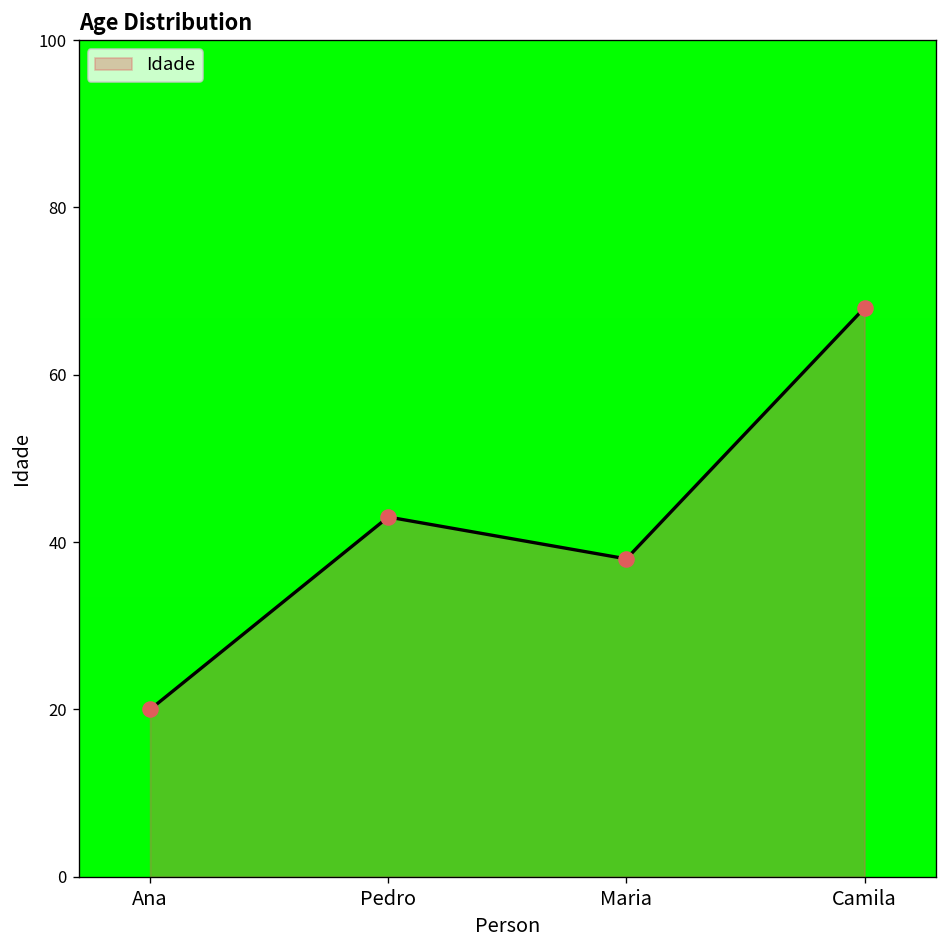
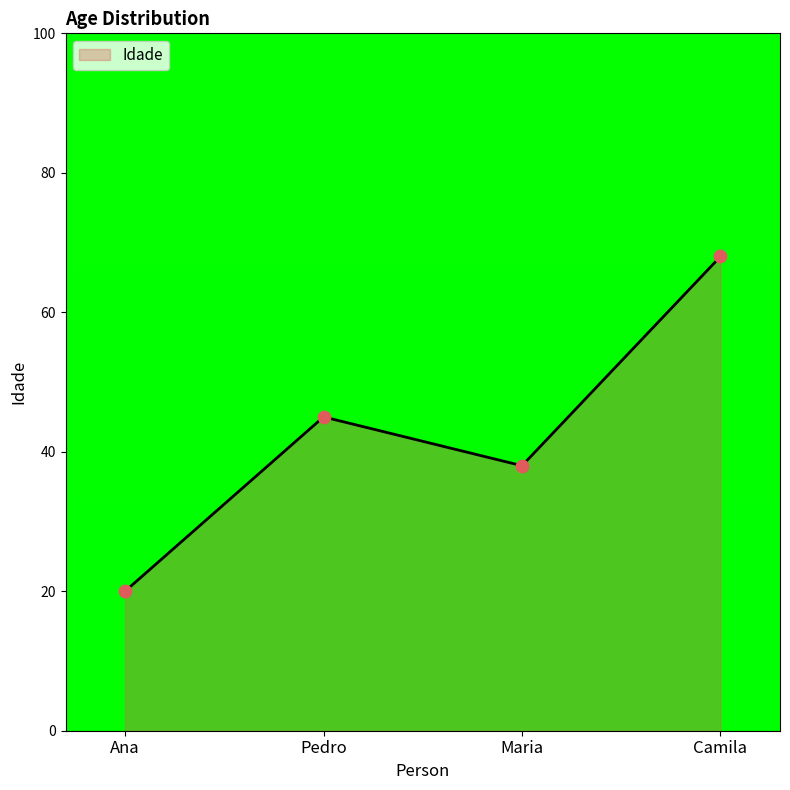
Pedro: 43 -> 45
